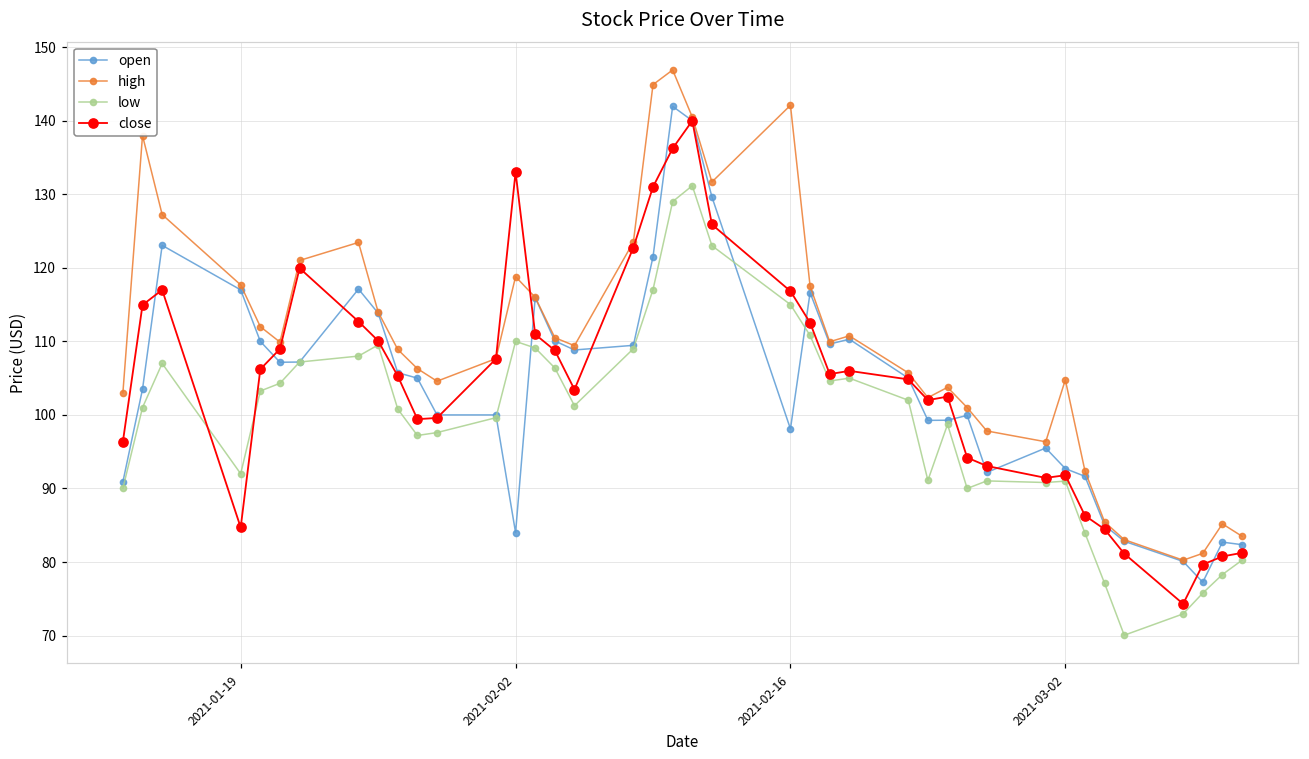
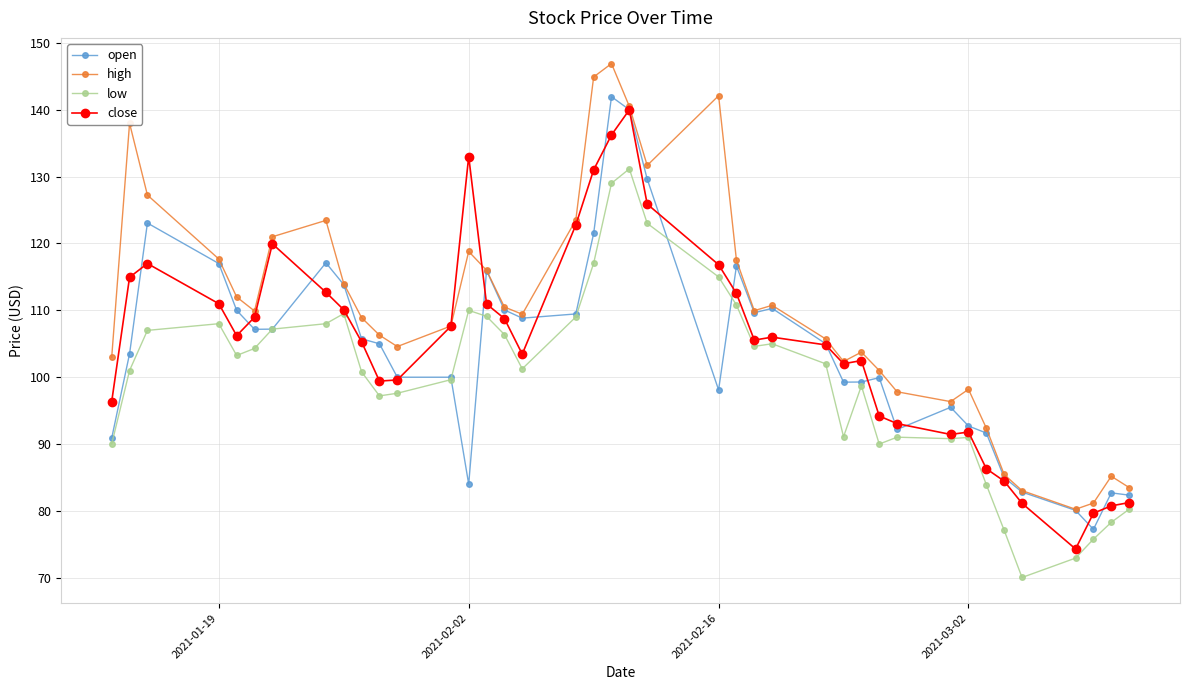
low, 2021-01-19: 92 -> 108
close, 2021-01-19: 85 -> 111
high, 2021-03-02: 105 -> 98
